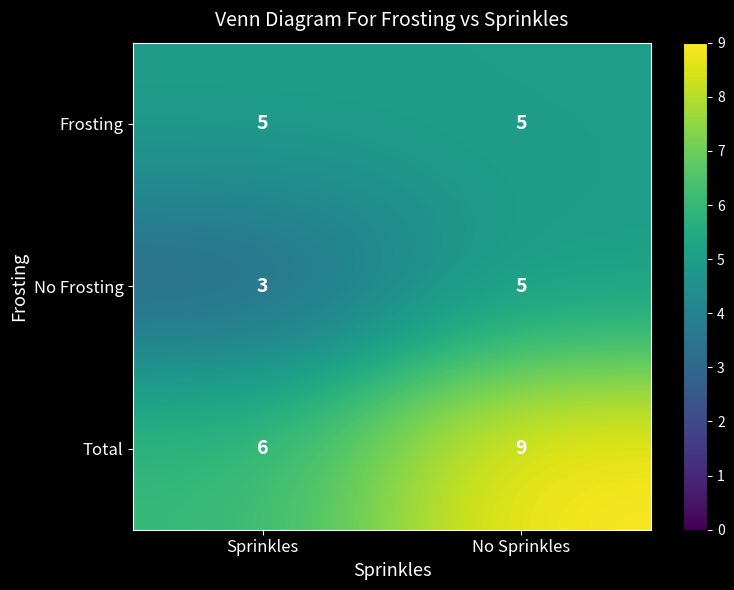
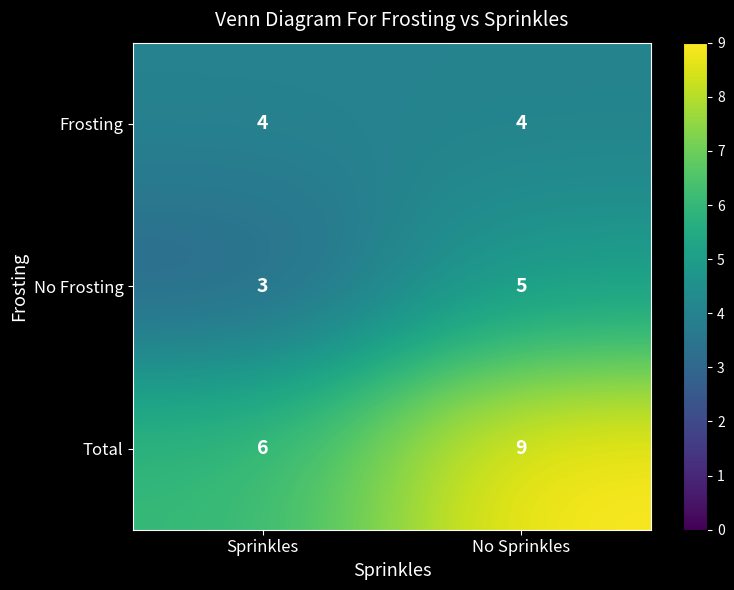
Frosting, Sprinkles: 5 -> 4
Frosting, No Sprinkles: 5 -> 4
